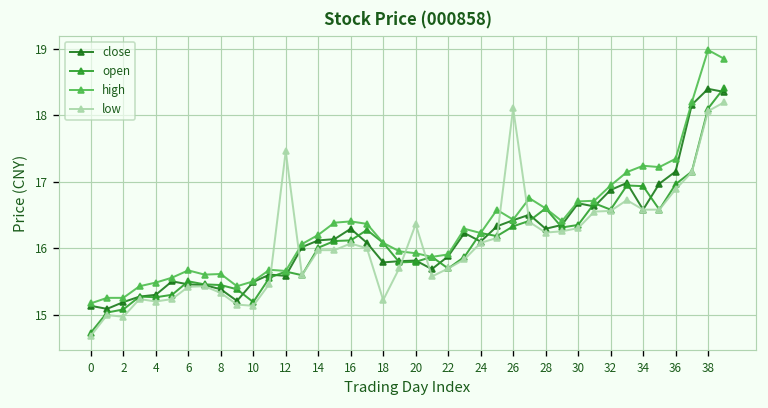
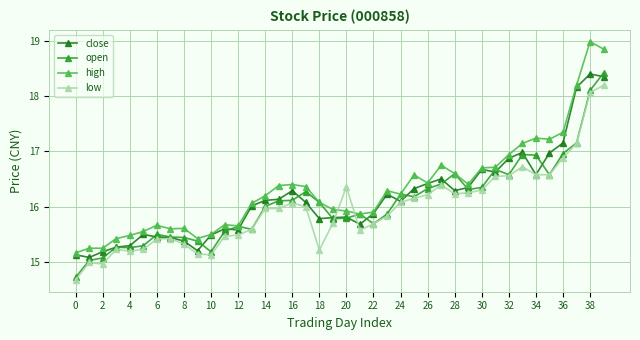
low, 12: 17.5 -> 15.5
low, 26: 18.1 -> 16.2
